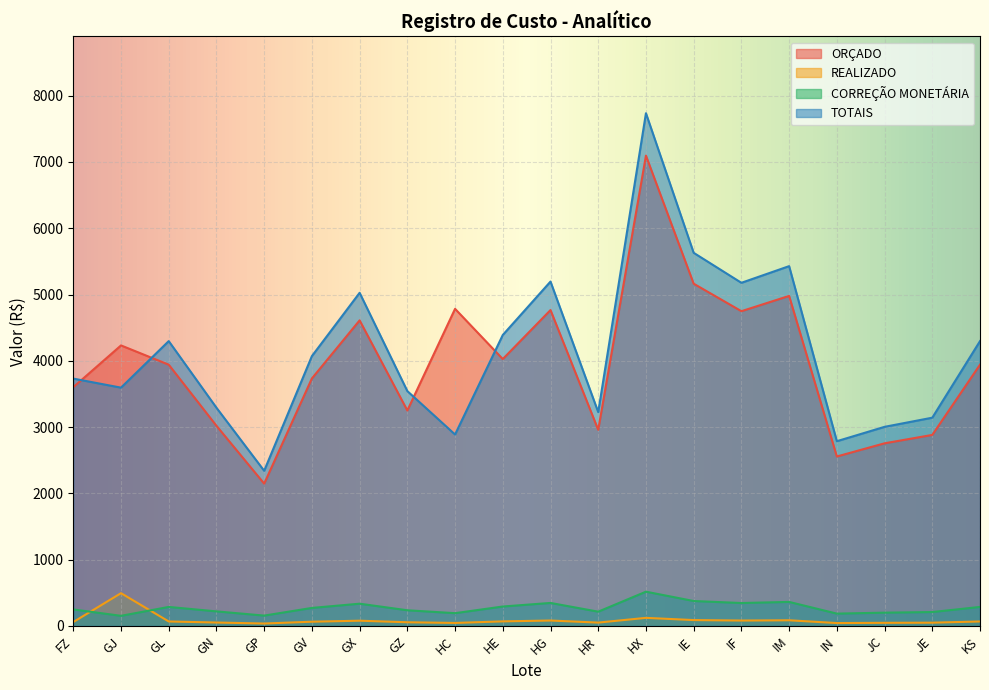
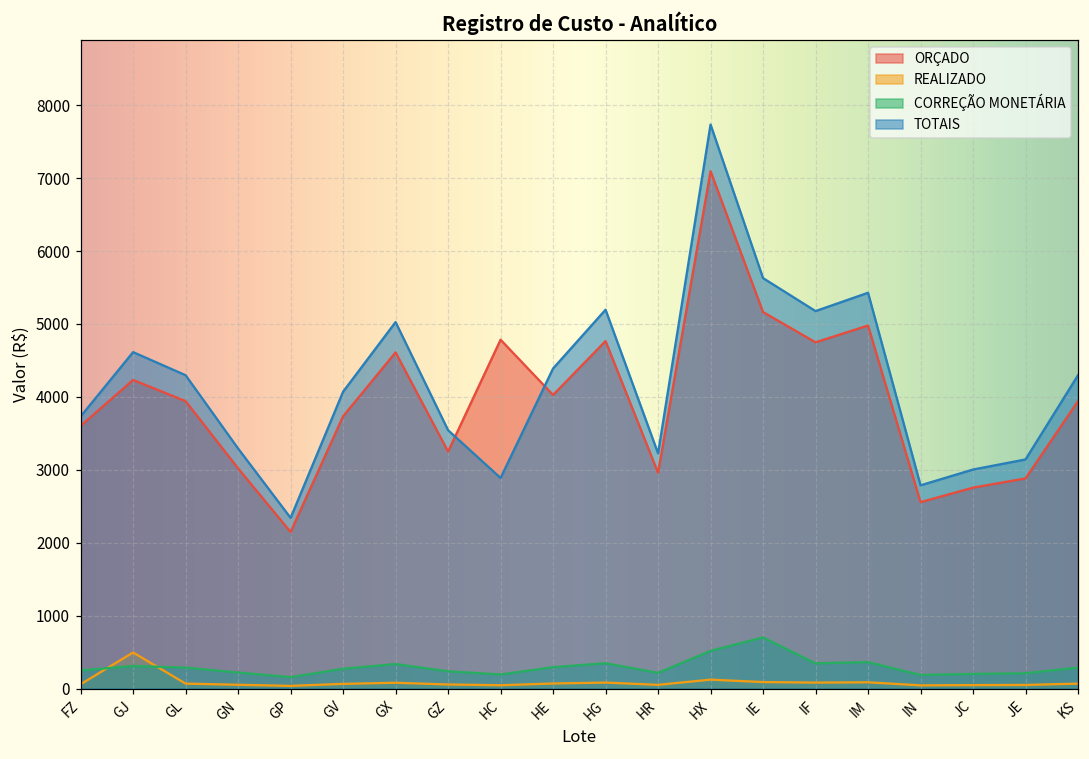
CORREÇÃO MONETÁRIA, GJ: 200 -> 300
TOTAIS, GJ: 3600 -> 4600
CORREÇÃO MONETÁRIA, IE: 400 -> 700
